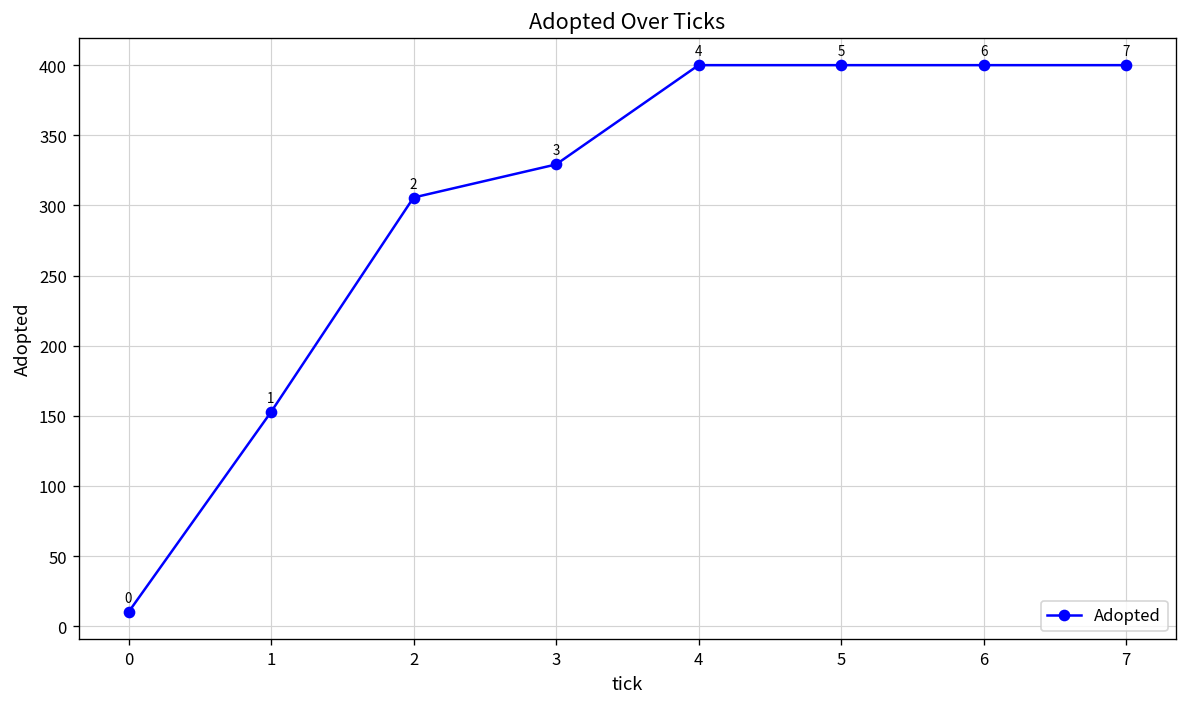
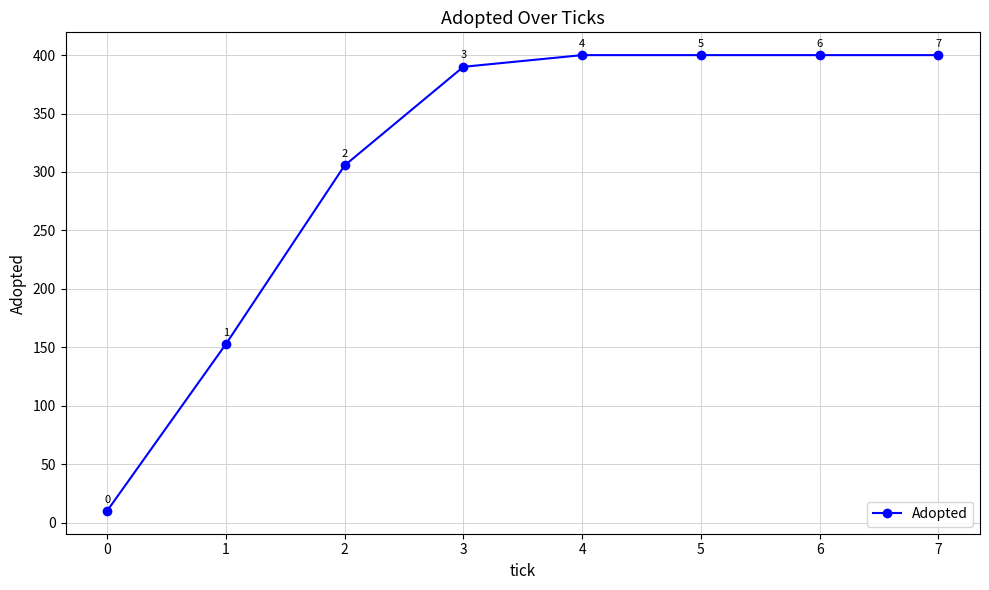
3: 329 -> 390
